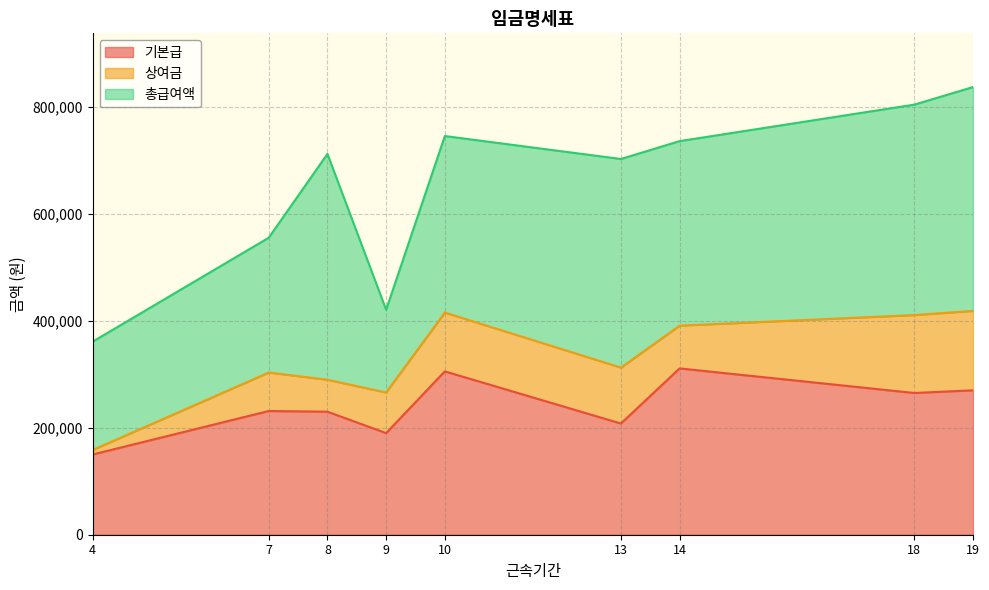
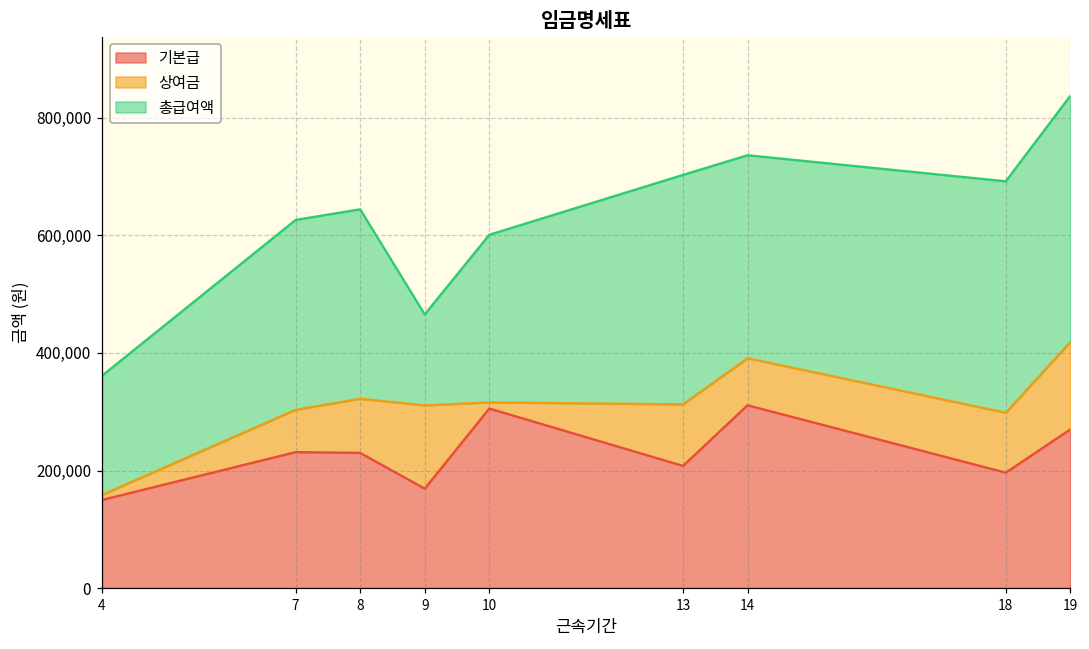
총급여액, 7: 250,000 -> 320,000
상여금, 8: 60,000 -> 90,000
총급여액, 8: 420,000 -> 320,000
기본급, 9: 190,000 -> 170,000
상여금, 9: 80,000 -> 140,000
상여금, 10: 110,000 -> 10,000
총급여액, 10: 330,000 -> 280,000
기본급, 18: 270,000 -> 200,000
상여금, 18: 150,000 -> 100,000
